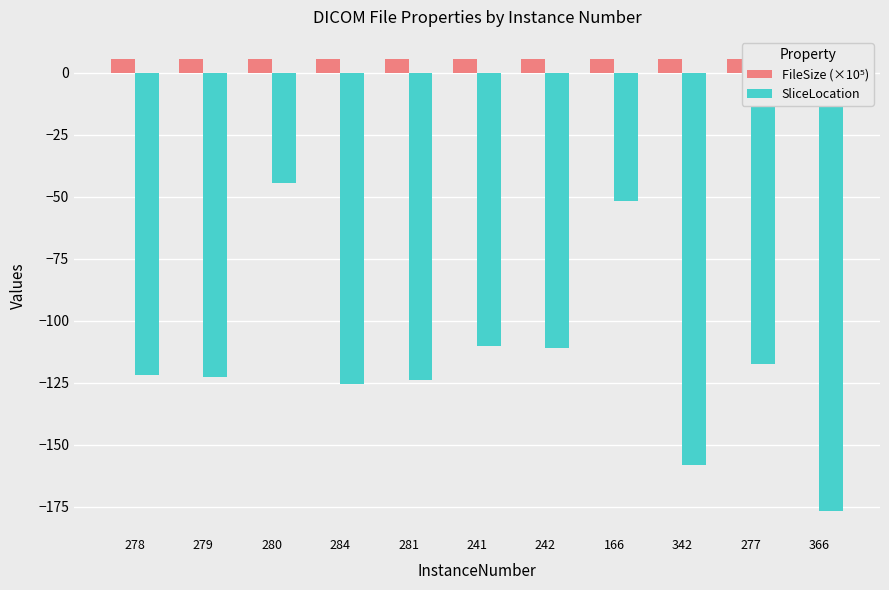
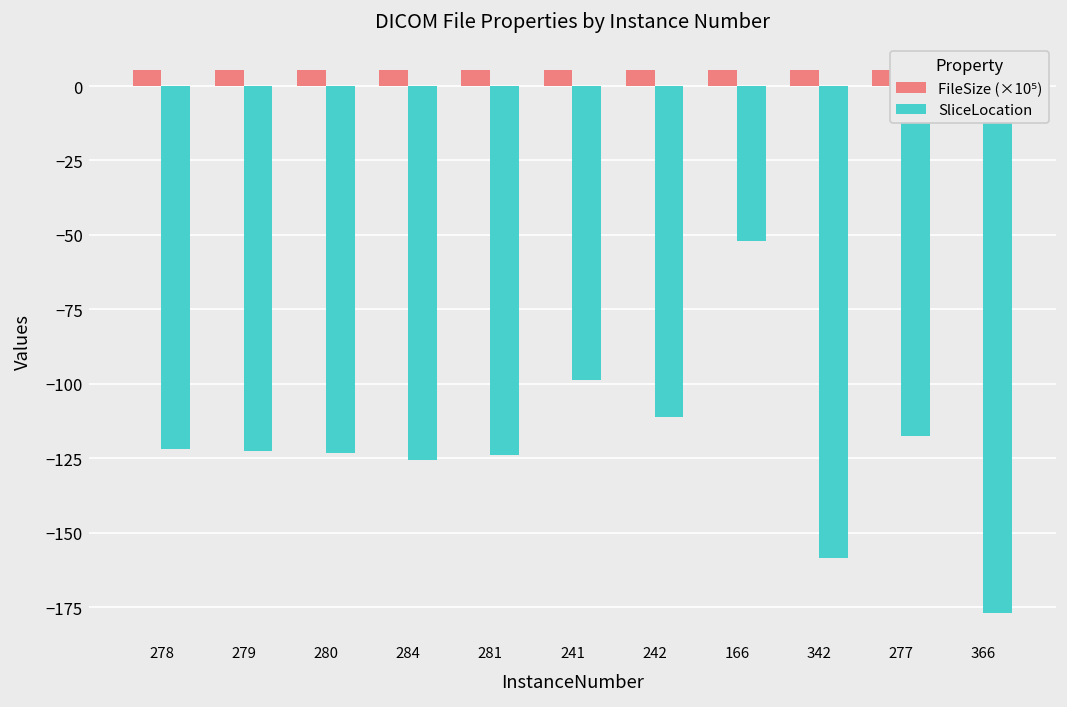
SliceLocation, 280: -45 -> -123
SliceLocation, 241: -110 -> -99
